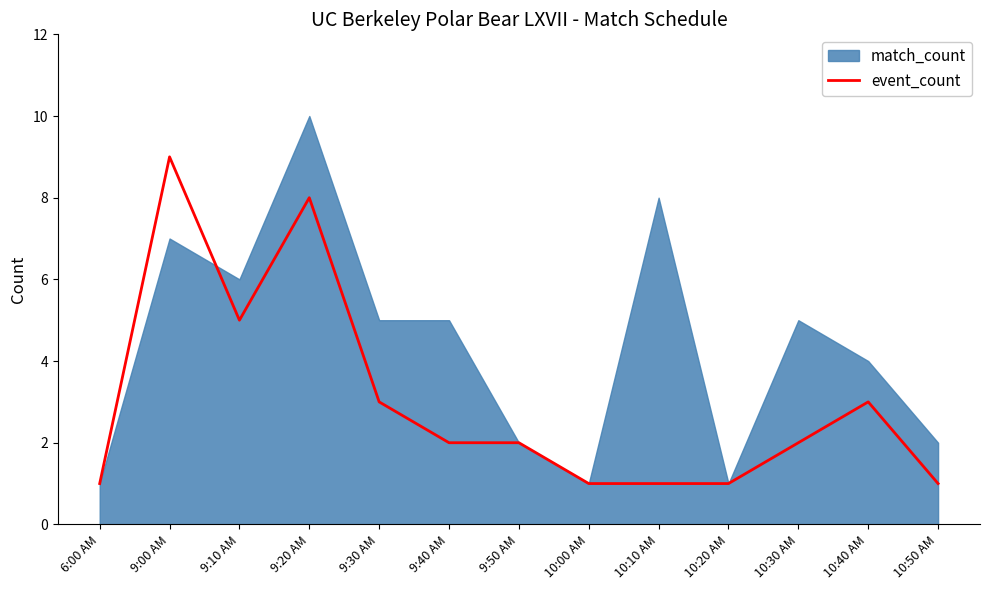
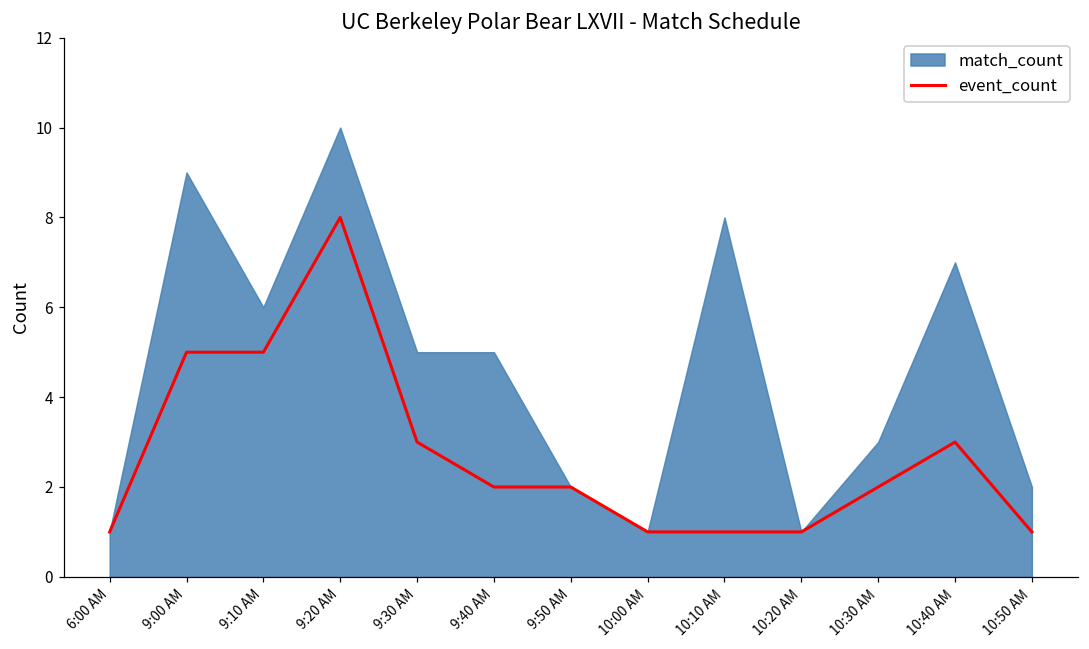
event_count, 9:00 AM: 9 -> 5
match_count, 9:00 AM: 7 -> 9
match_count, 10:30 AM: 5 -> 3
match_count, 10:40 AM: 4 -> 7
